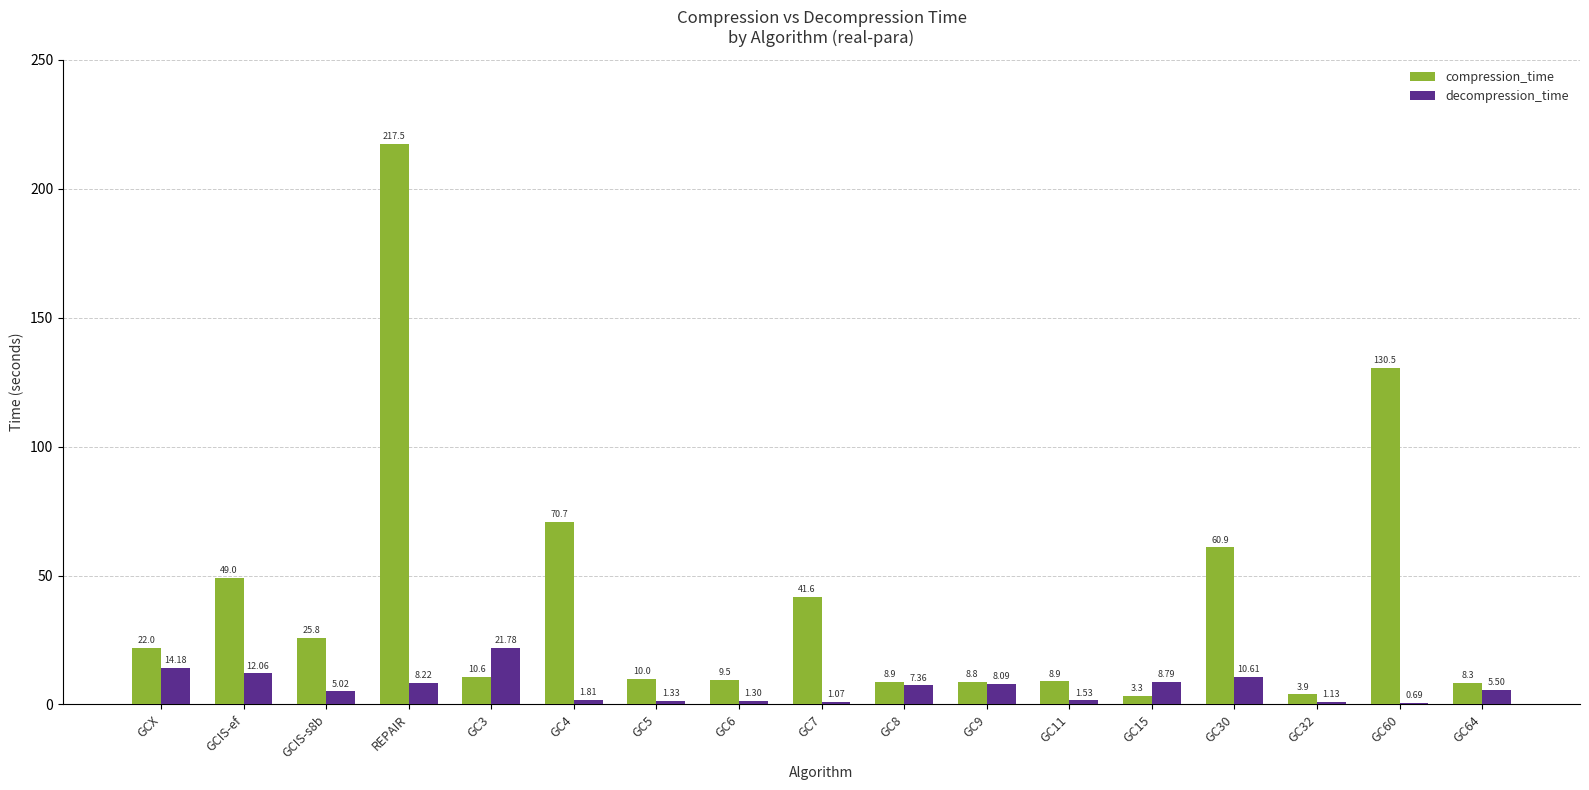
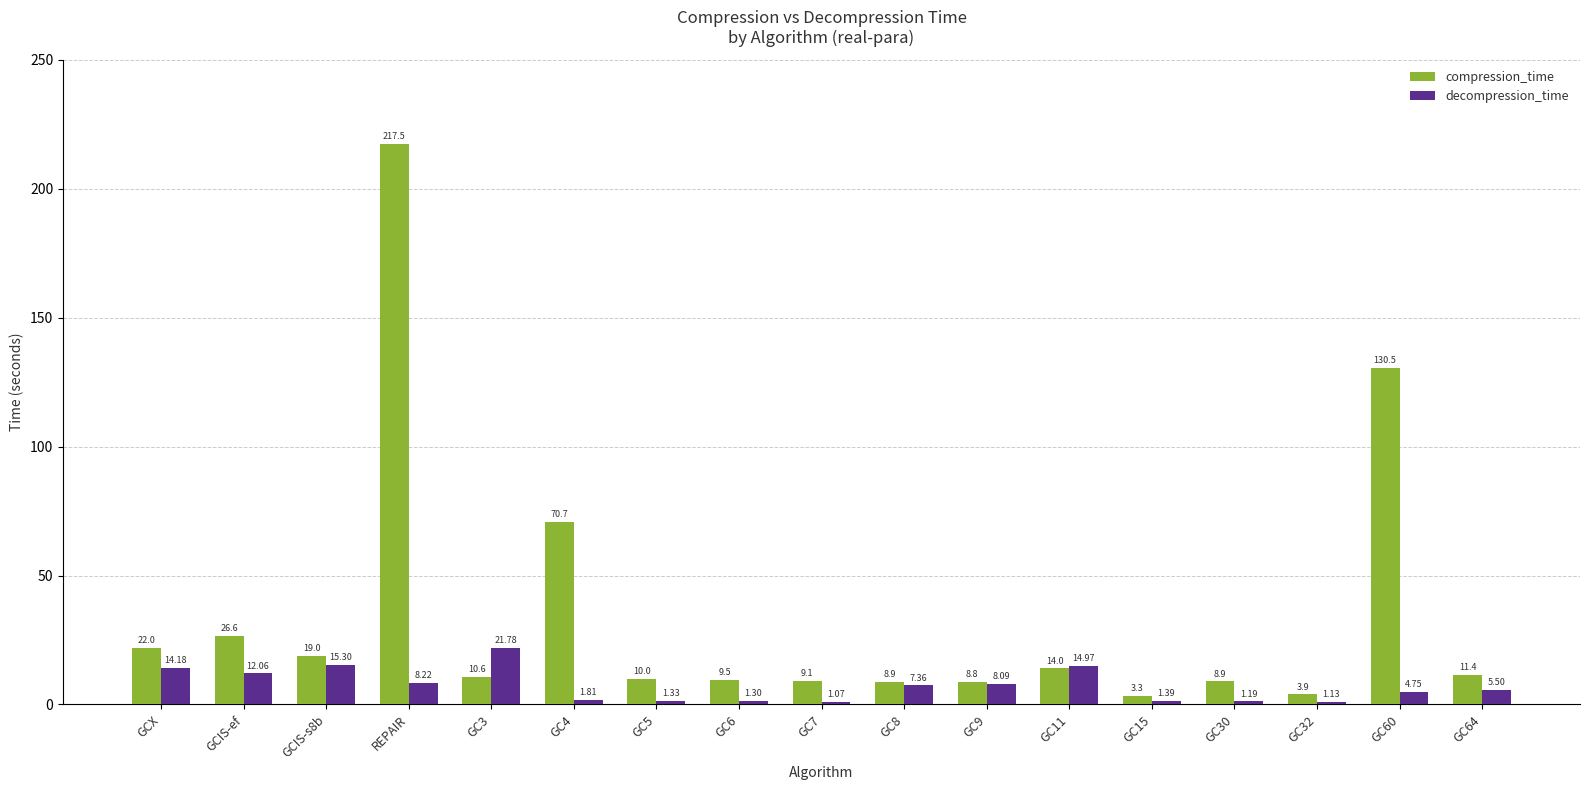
compression_time, GCIS-ef: 49.0 -> 26.6
compression_time, GCIS-s8b: 25.8 -> 19.0
decompression_time, GCIS-s8b: 5.02 -> 15.30
compression_time, GC7: 41.6 -> 9.1
compression_time, GC11: 8.9 -> 14.0
decompression_time, GC11: 1.53 -> 14.97
decompression_time, GC15: 8.79 -> 1.39
compression_time, GC30: 60.9 -> 8.9
decompression_time, GC30: 10.61 -> 1.19
decompression_time, GC60: 0.69 -> 4.75
compression_time, GC64: 8.3 -> 11.4
